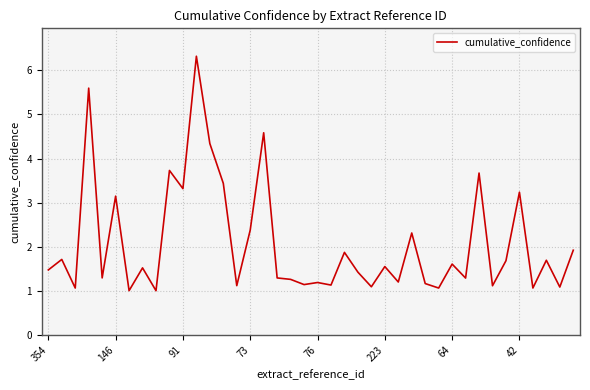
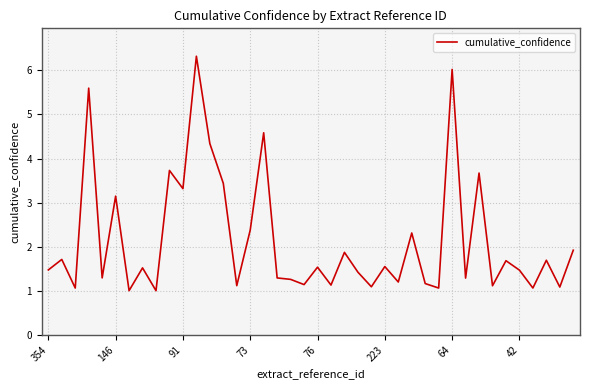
76: 1.2 -> 1.5
64: 1.6 -> 6.0
42: 3.2 -> 1.5
